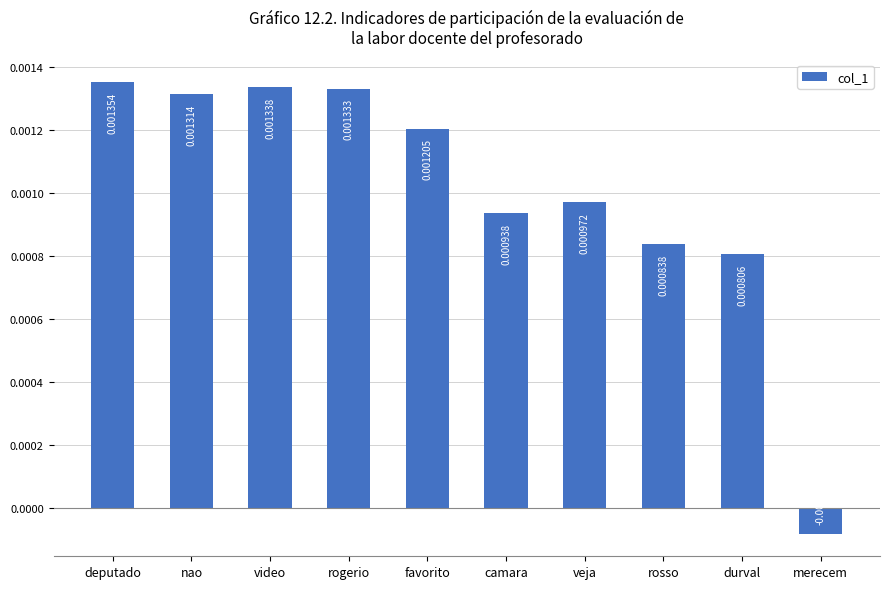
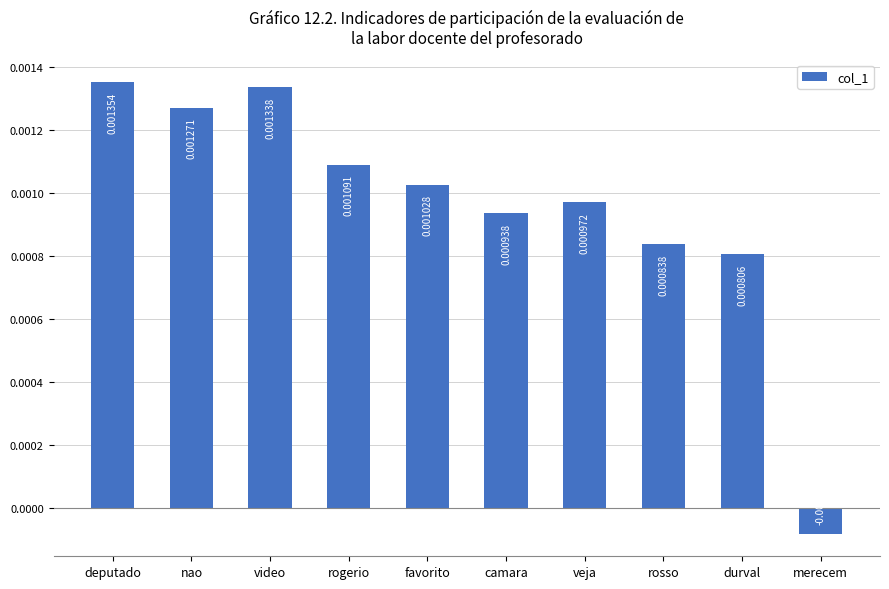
nao: 0.001314 -> 0.001271
rogerio: 0.001333 -> 0.001091
favorito: 0.001205 -> 0.001028
